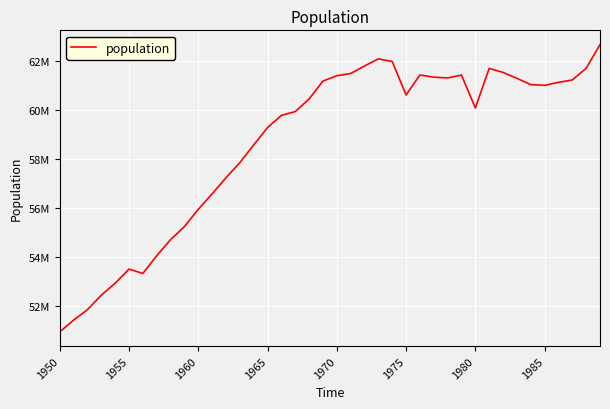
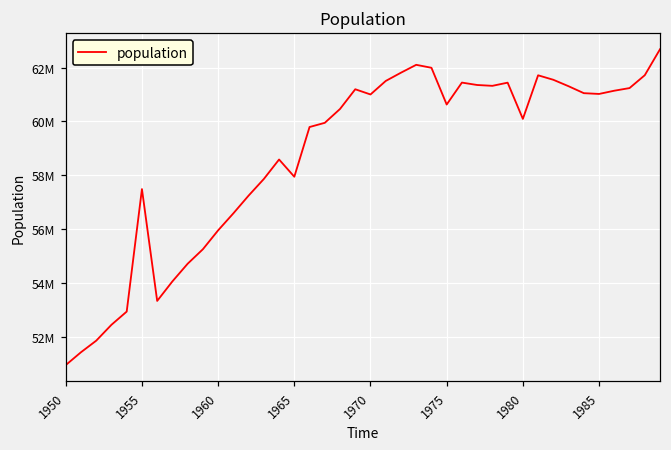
1955: 53500000 -> 57500000
1965: 59300000 -> 57900000
1970: 61400000 -> 61000000
